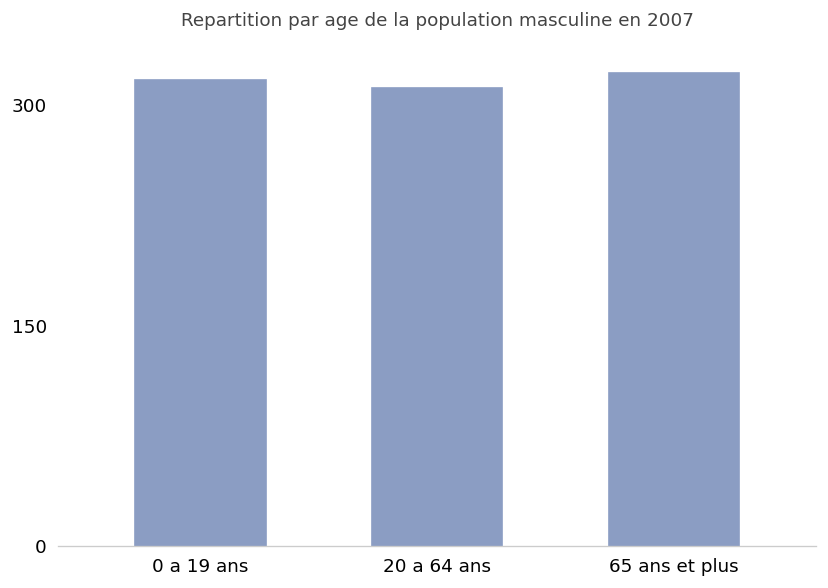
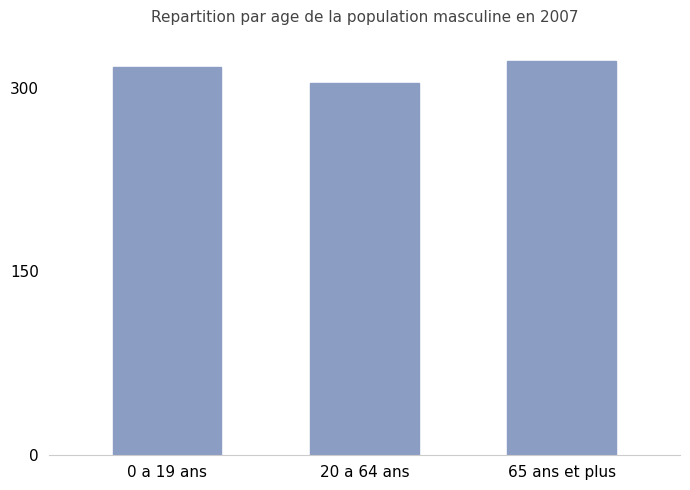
20 a 64 ans: 312 -> 304
